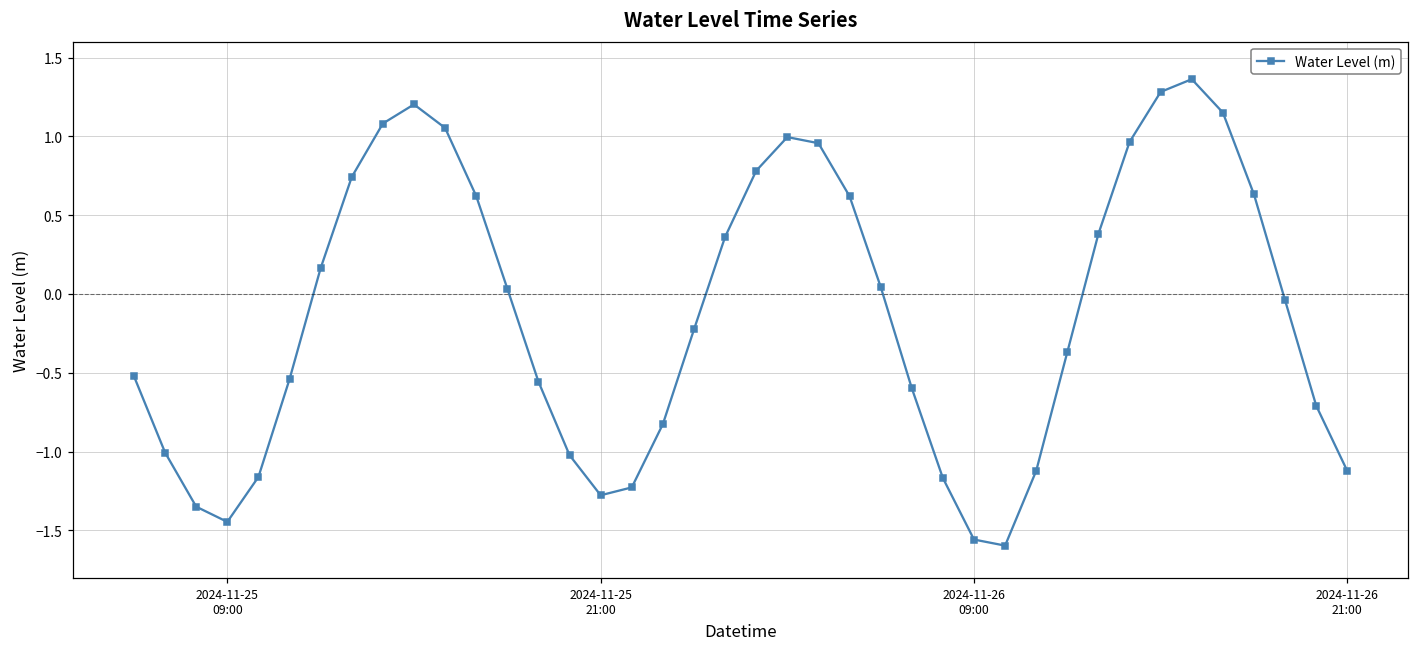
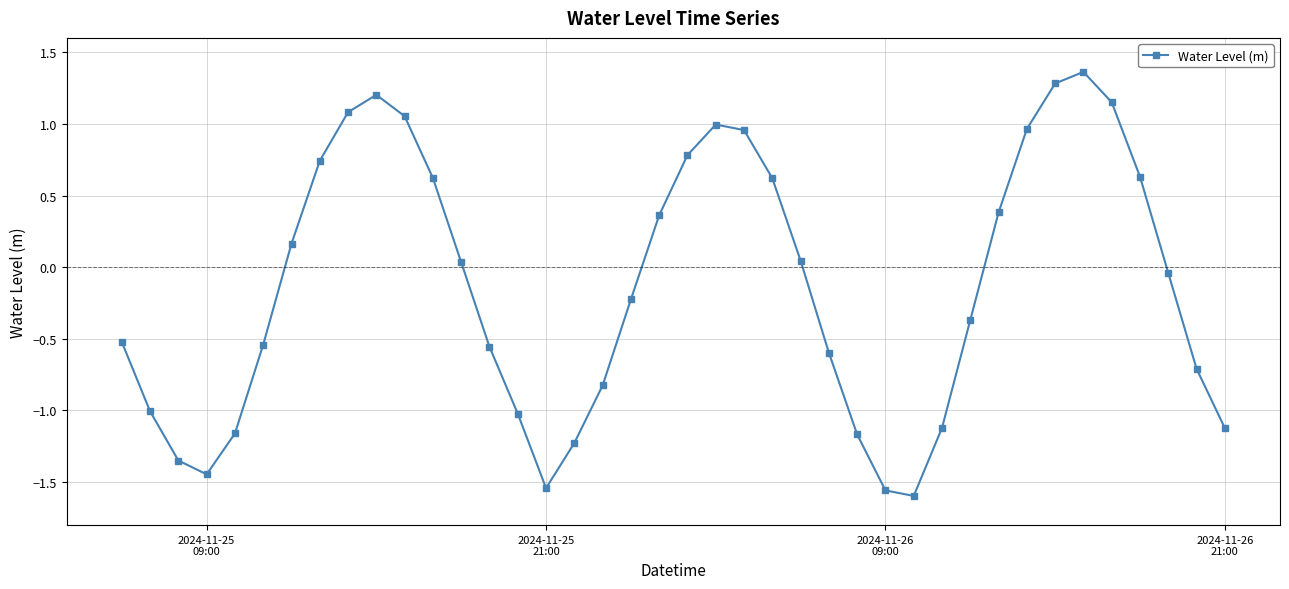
2024-11-25 21:00: -1.28 -> -1.54
